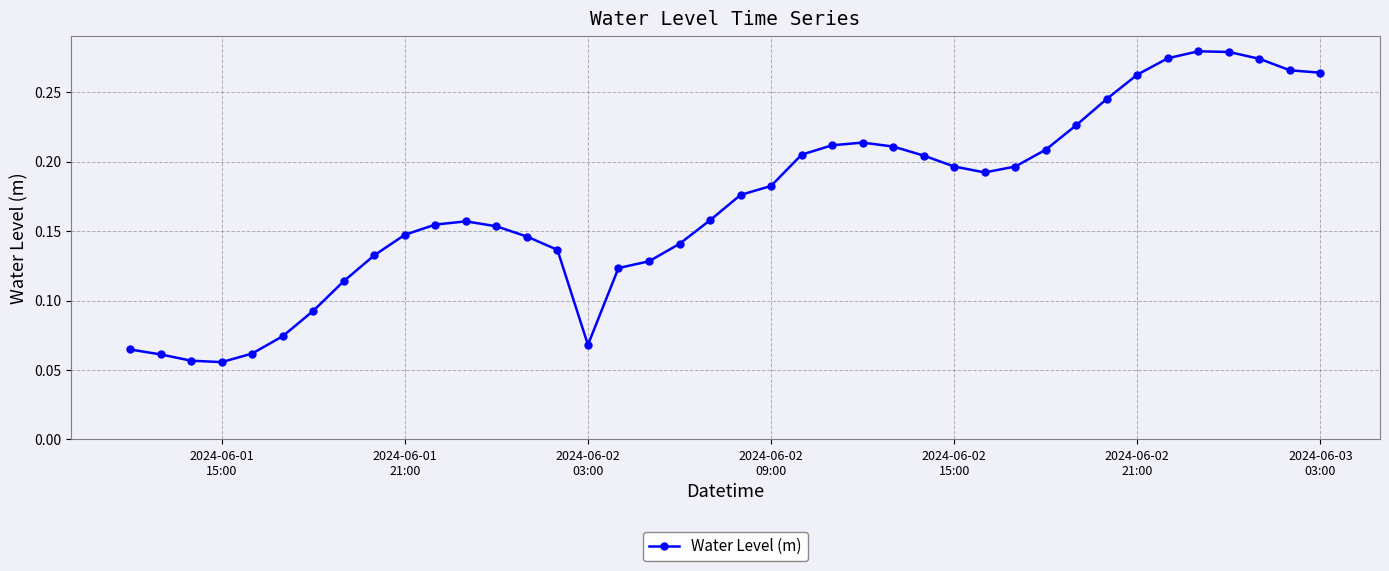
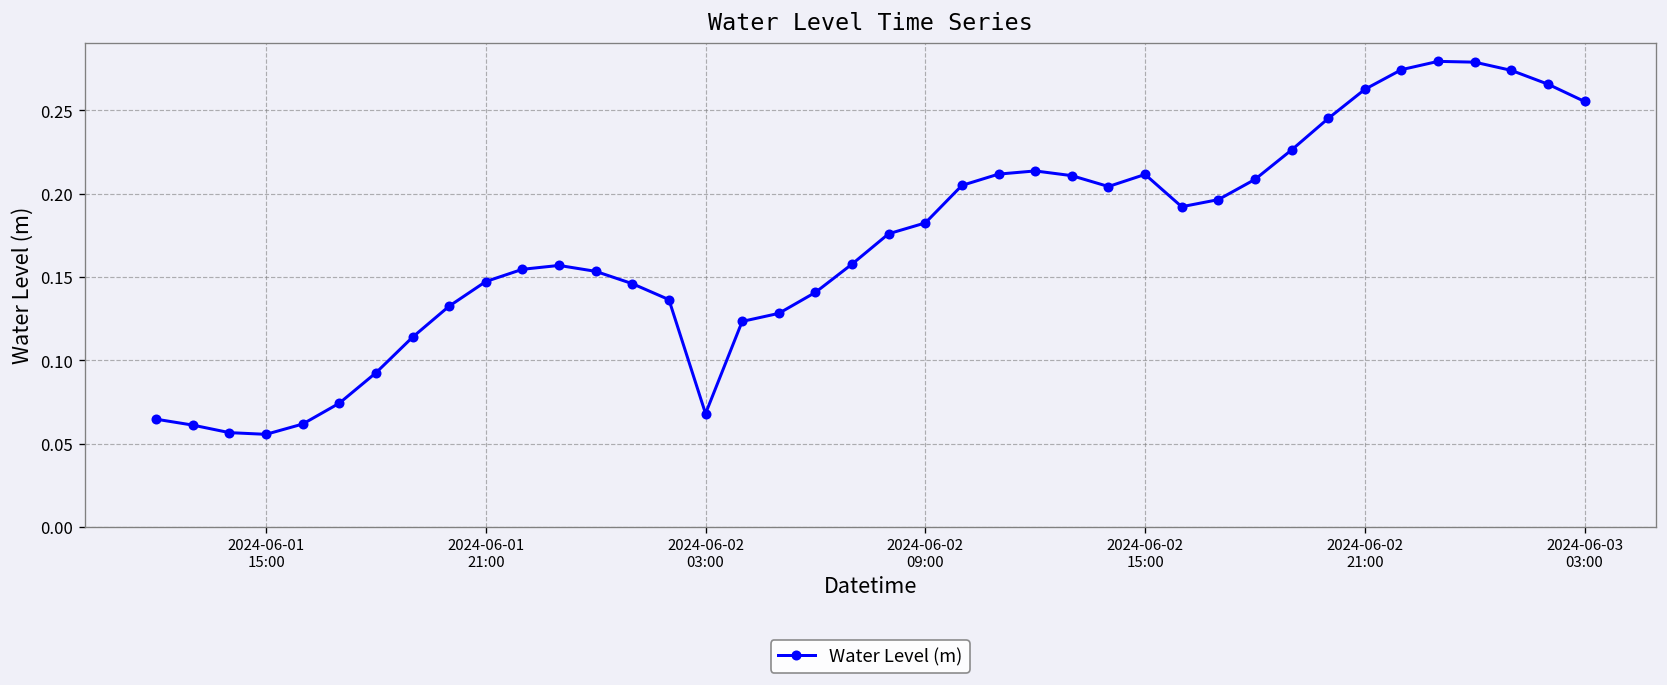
2024-06-02 15:00: 0.196 -> 0.212
2024-06-03 03:00: 0.264 -> 0.255
